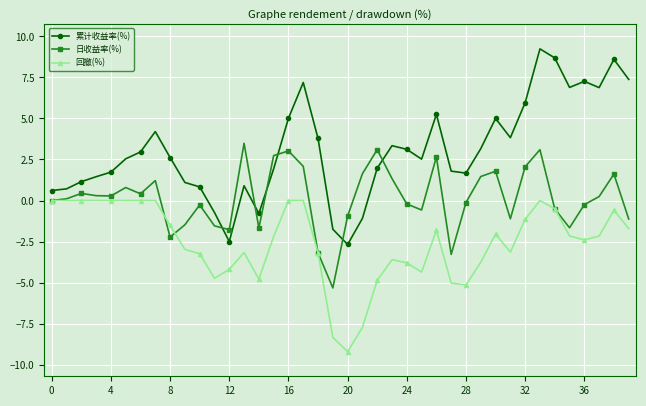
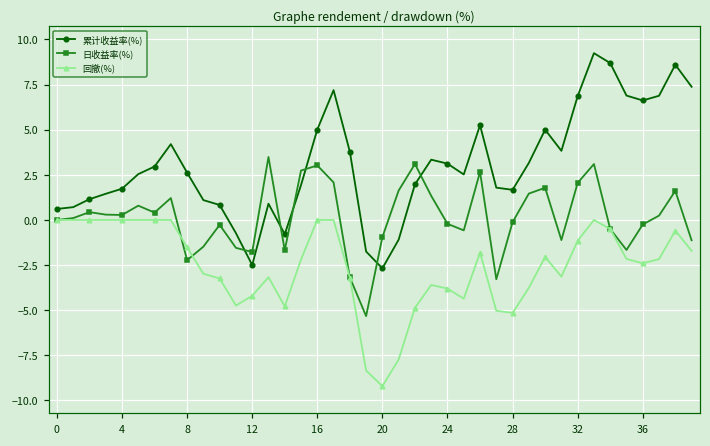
累计收益率(%), 32: 6.0 -> 6.9
累计收益率(%), 36: 7.3 -> 6.6
